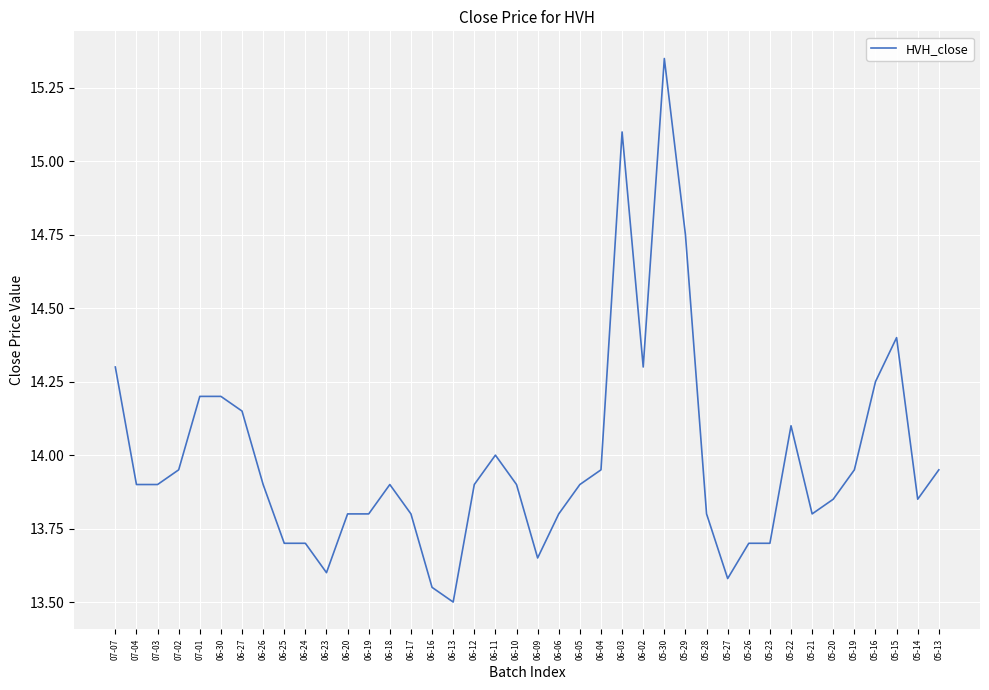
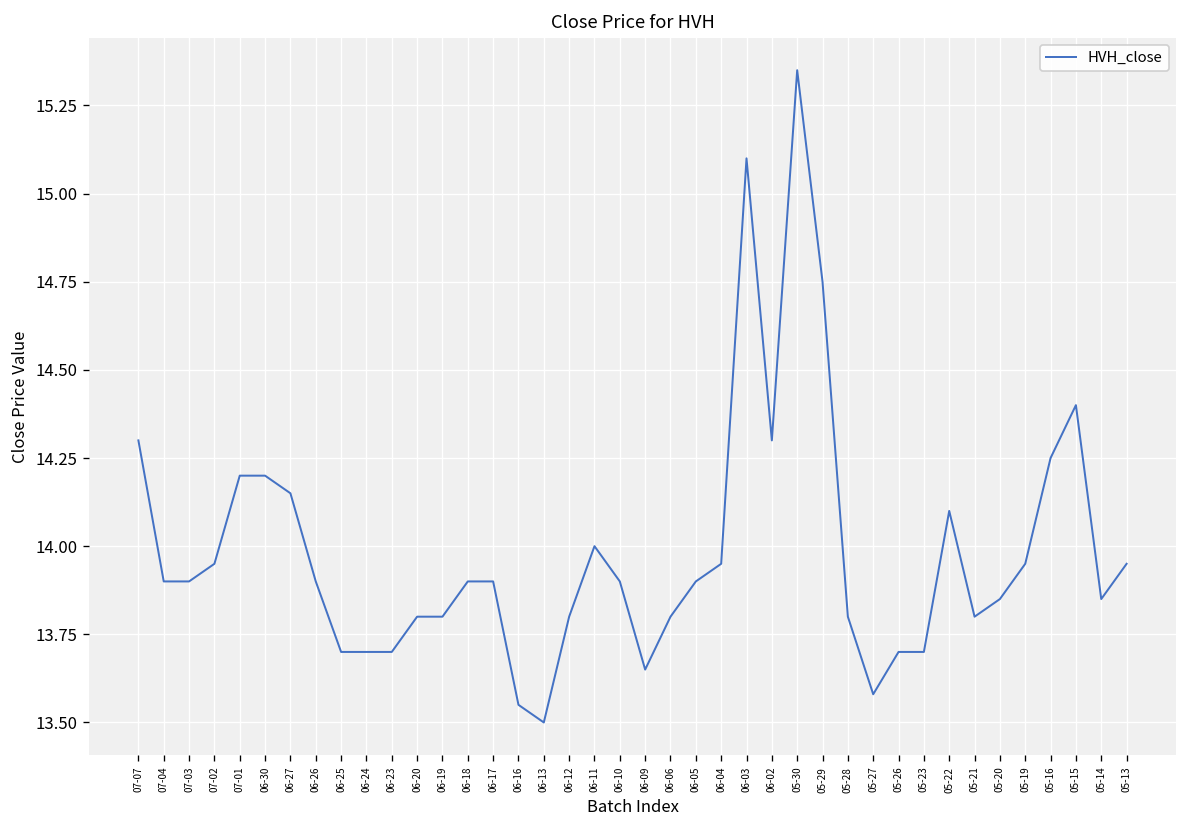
06-23: 13.6 -> 13.7
06-17: 13.8 -> 13.9
06-12: 13.9 -> 13.8
